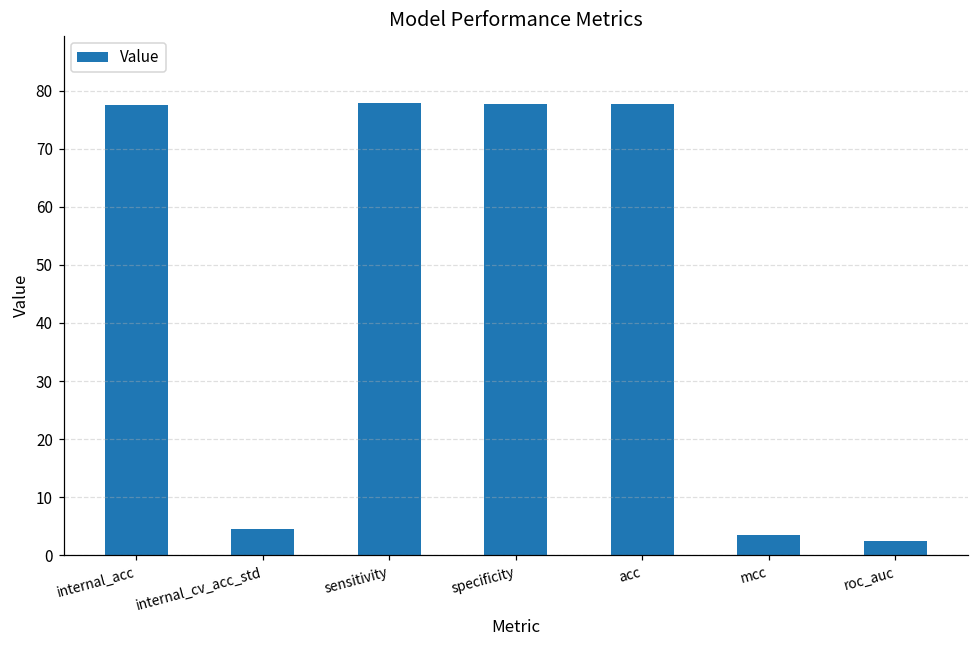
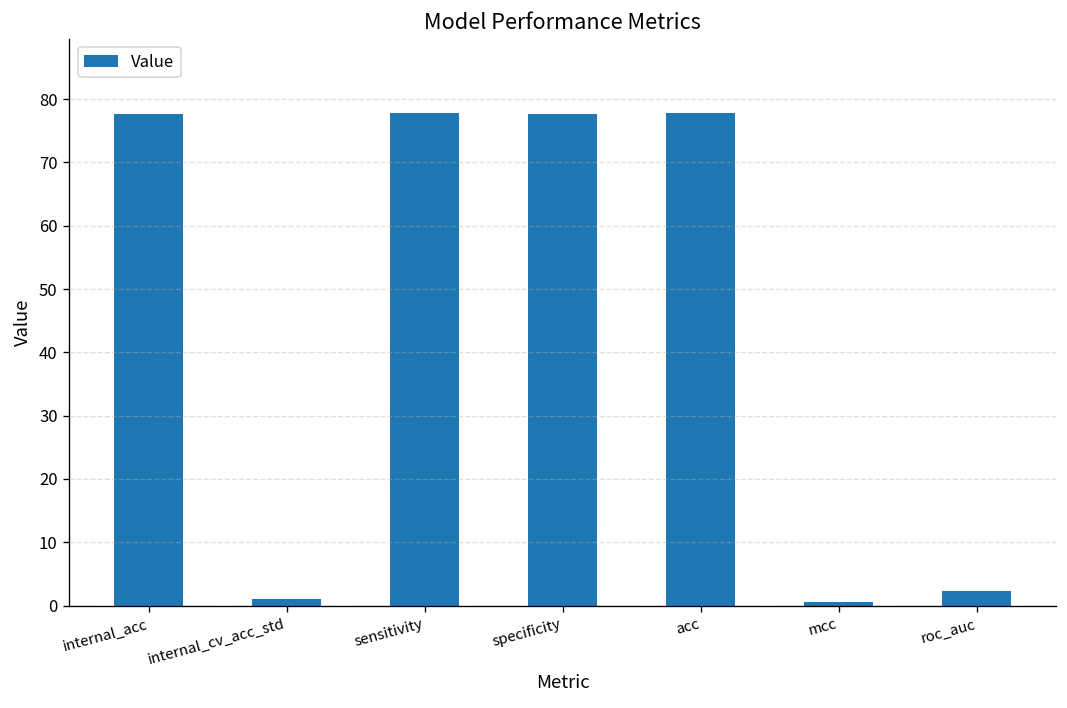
internal_cv_acc_std: 5 -> 1
mcc: 3 -> 1
